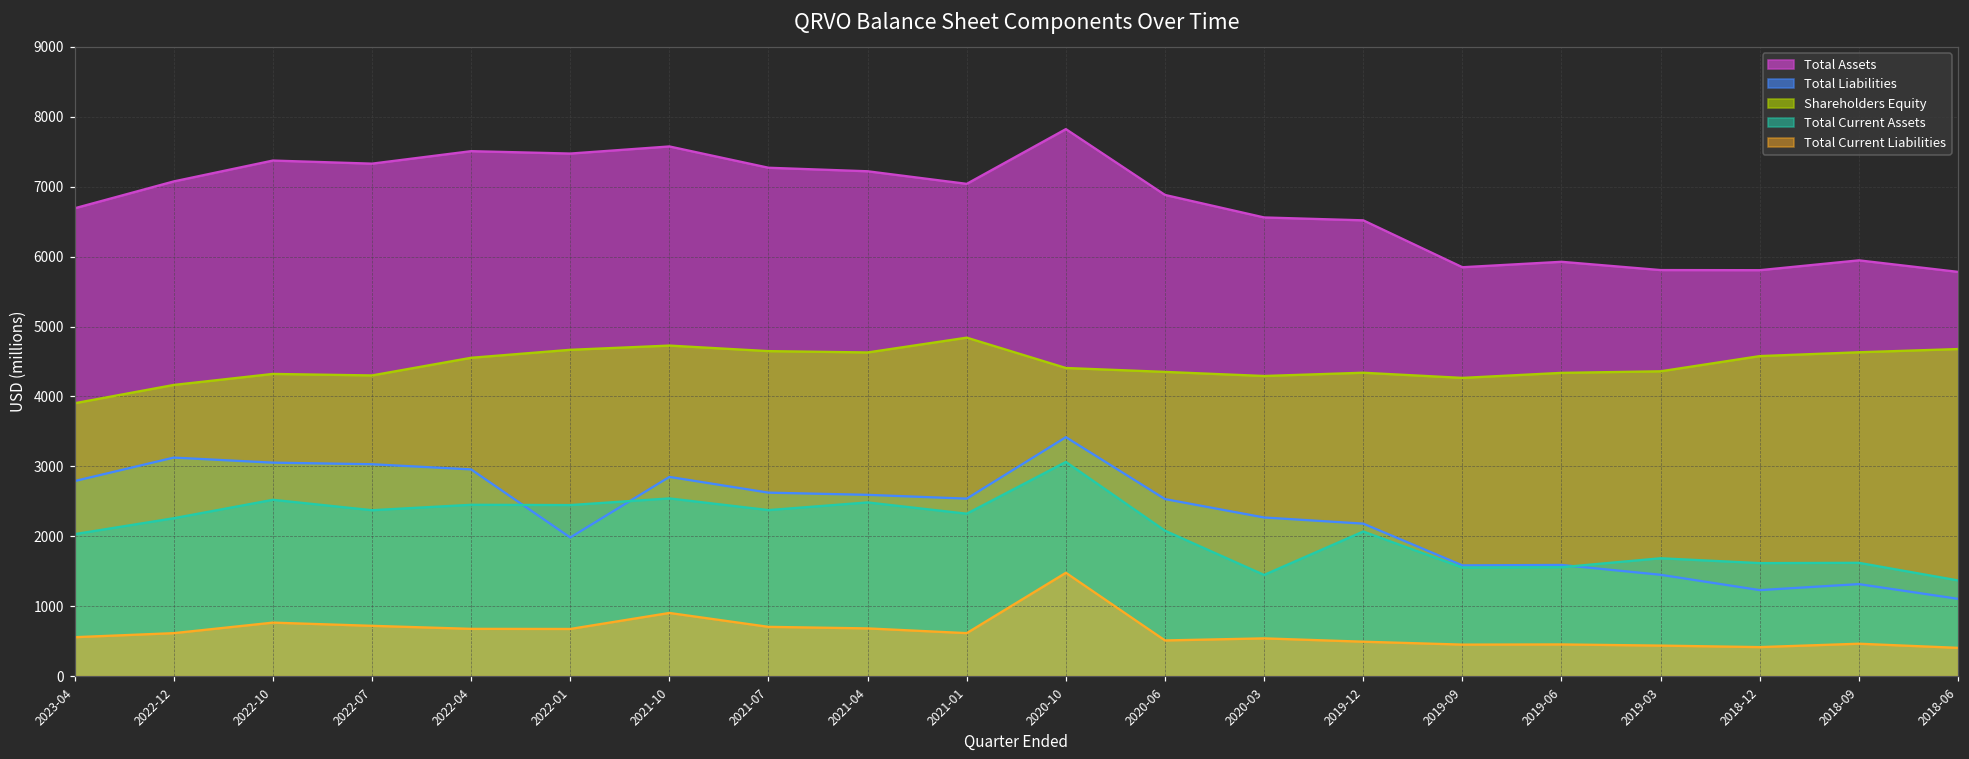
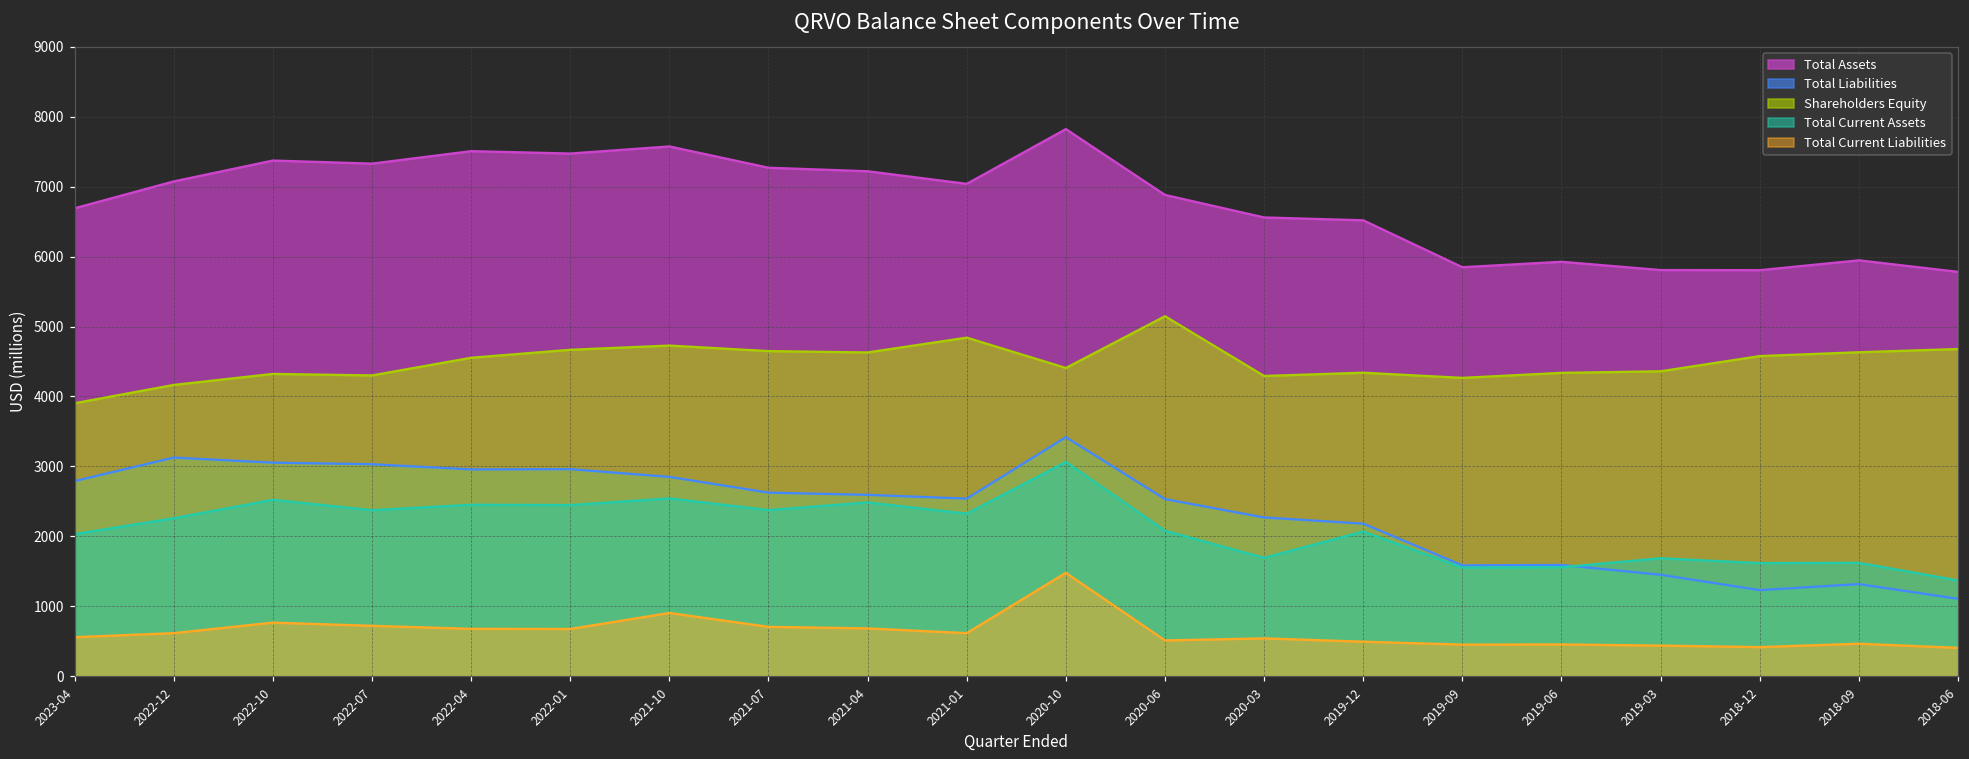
Total Liabilities, 2022-01: 2000 -> 3000
Shareholders Equity, 2020-06: 4400 -> 5100
Total Current Assets, 2020-03: 1400 -> 1700
